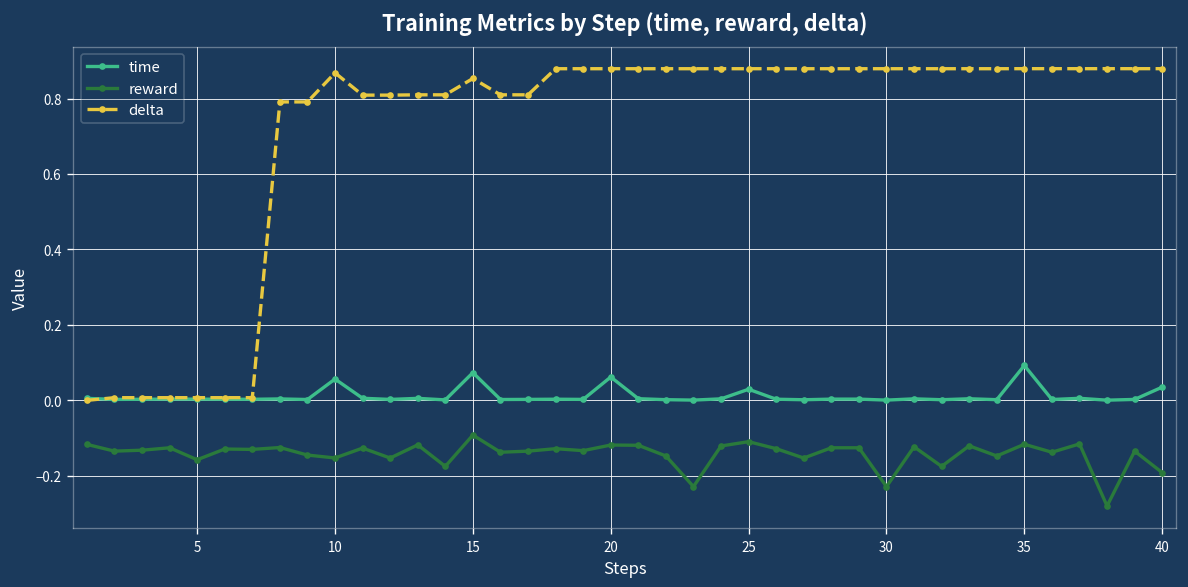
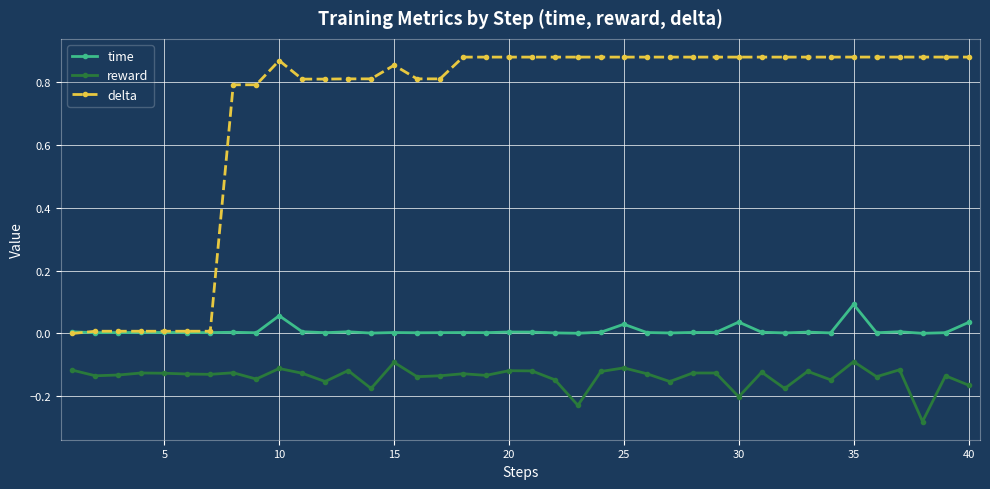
reward, 5: -0.16 -> -0.13
reward, 10: -0.15 -> -0.11
time, 15: 0.07 -> 0.00
time, 20: 0.06 -> 0.00
time, 30: 0.00 -> 0.04
reward, 30: -0.23 -> -0.20
reward, 35: -0.12 -> -0.09
reward, 40: -0.19 -> -0.16
